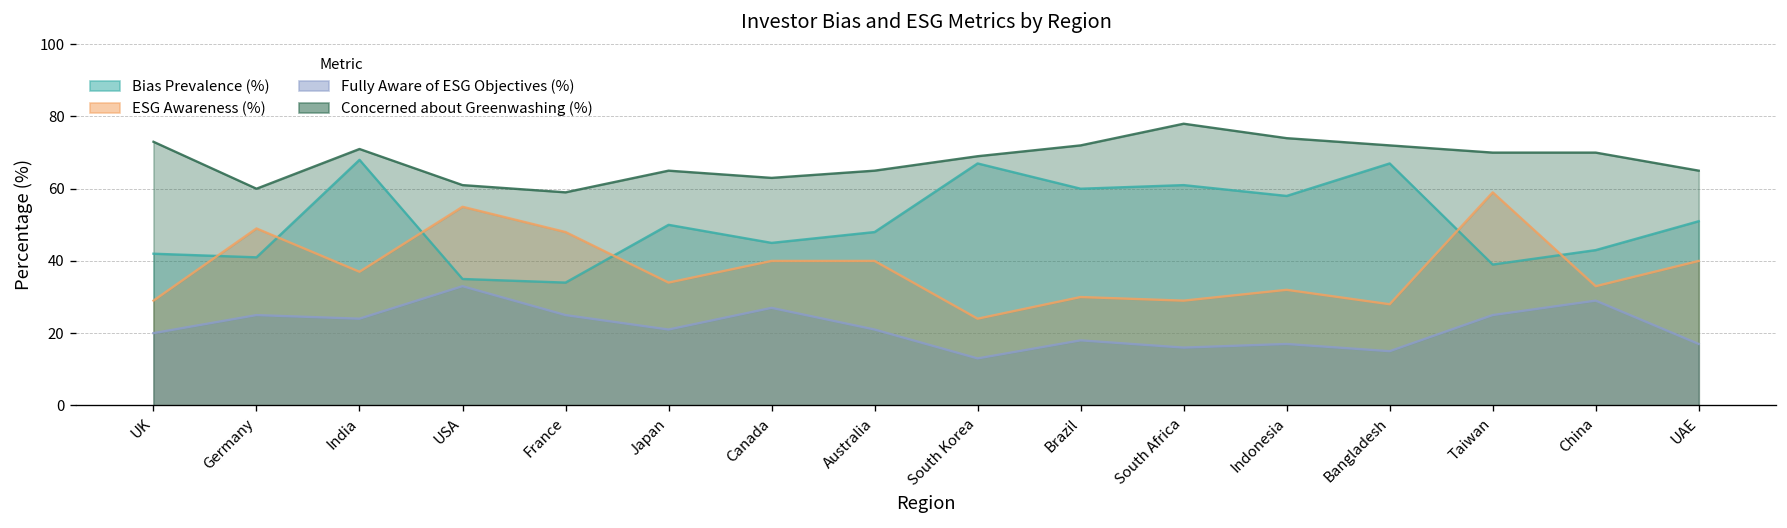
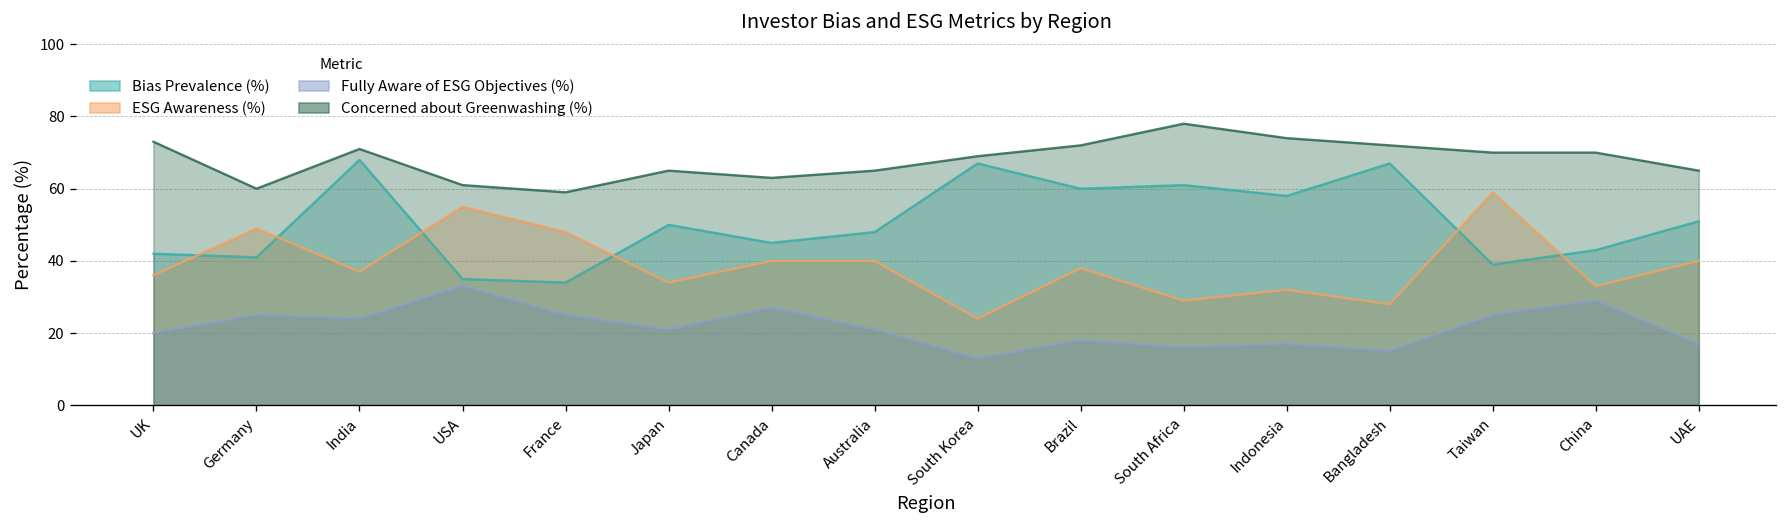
ESG Awareness (%), UK: 29 -> 36
ESG Awareness (%), Brazil: 30 -> 38
